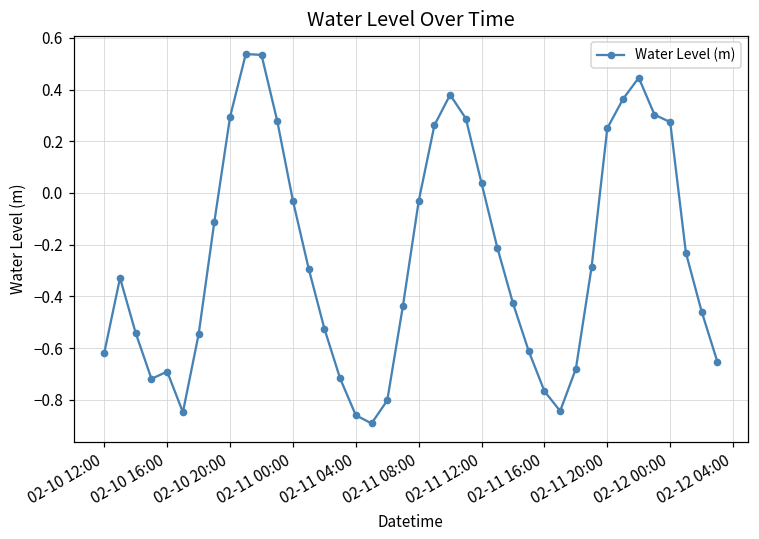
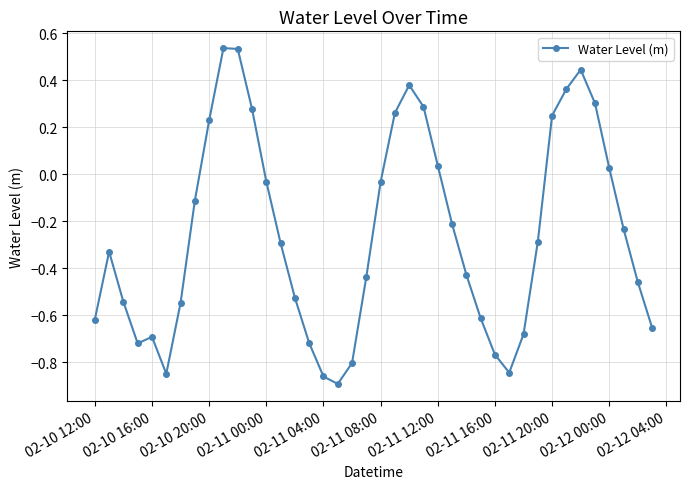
02-10 20:00: 0.29 -> 0.23
02-12 00:00: 0.27 -> 0.03
